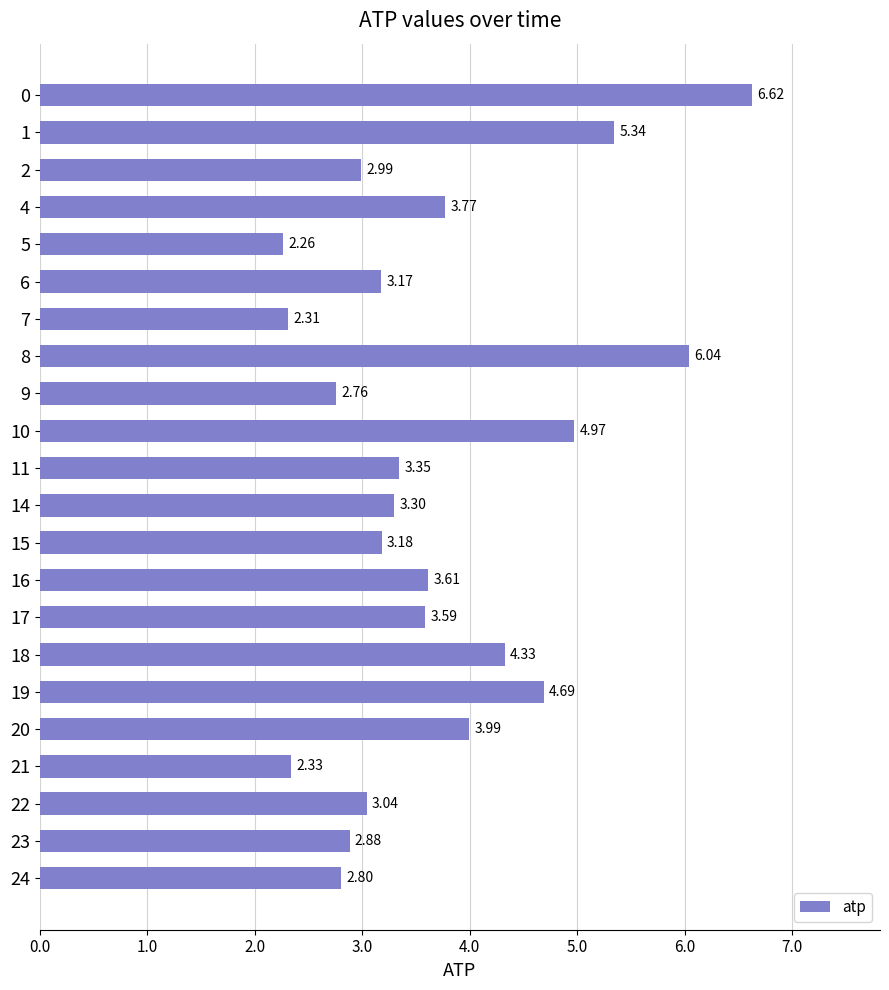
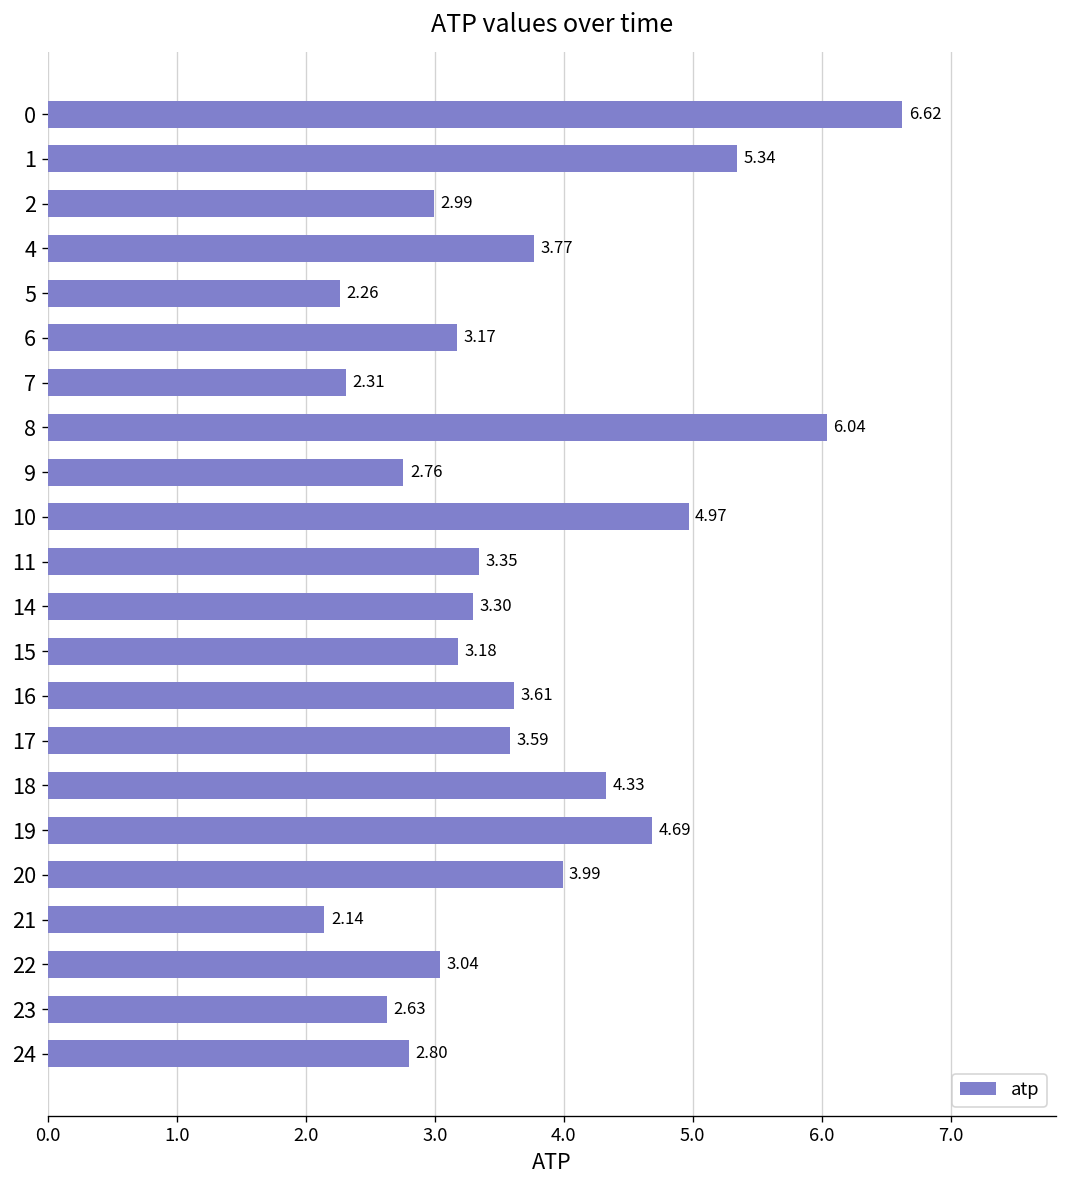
21: 2.33 -> 2.14
23: 2.88 -> 2.63
